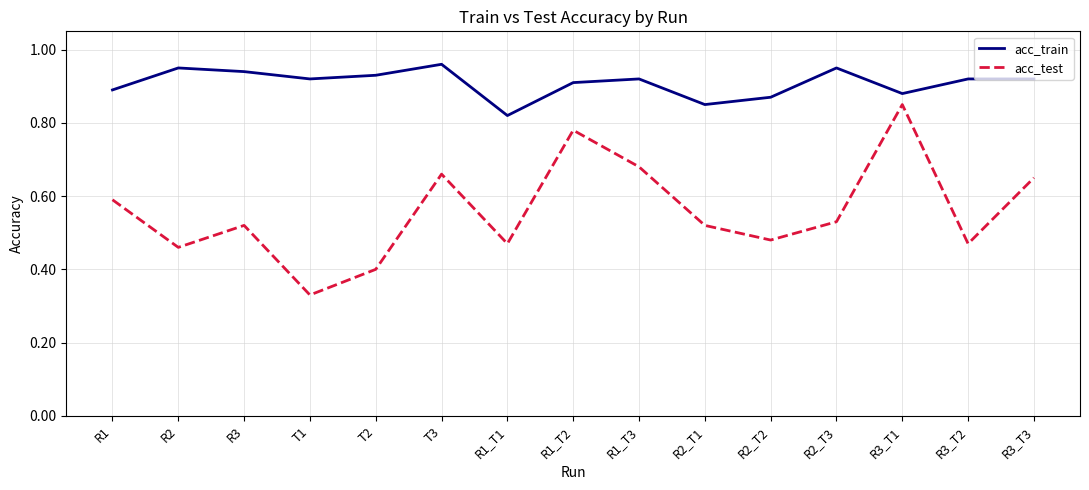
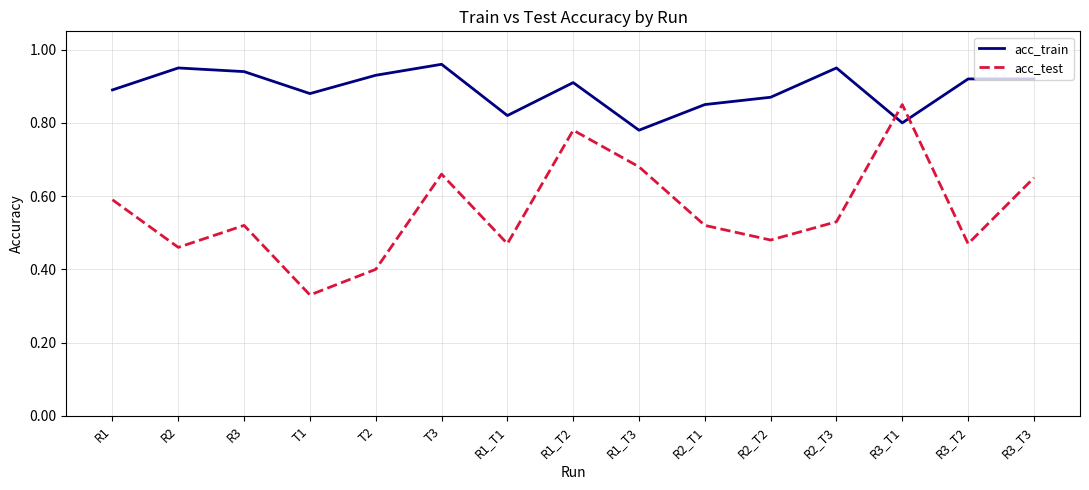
acc_train, T1: 0.92 -> 0.88
acc_train, R1_T3: 0.92 -> 0.78
acc_train, R3_T1: 0.88 -> 0.80
